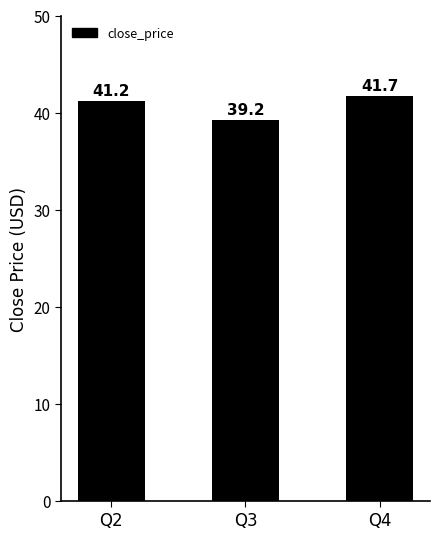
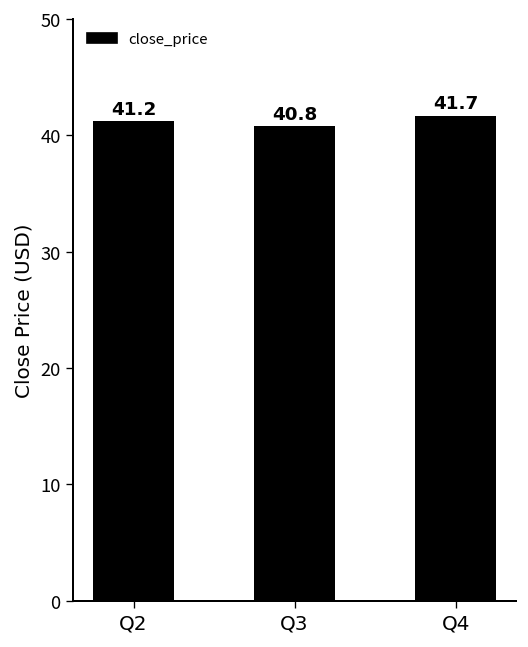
Q3: 39.2 -> 40.8
